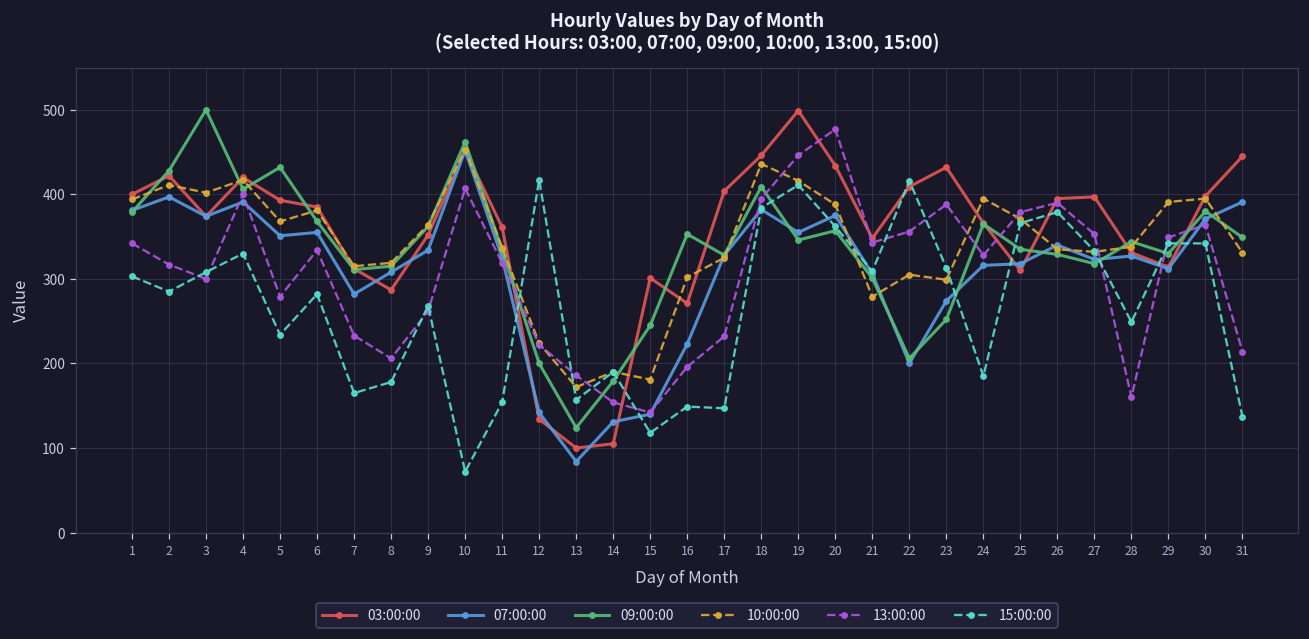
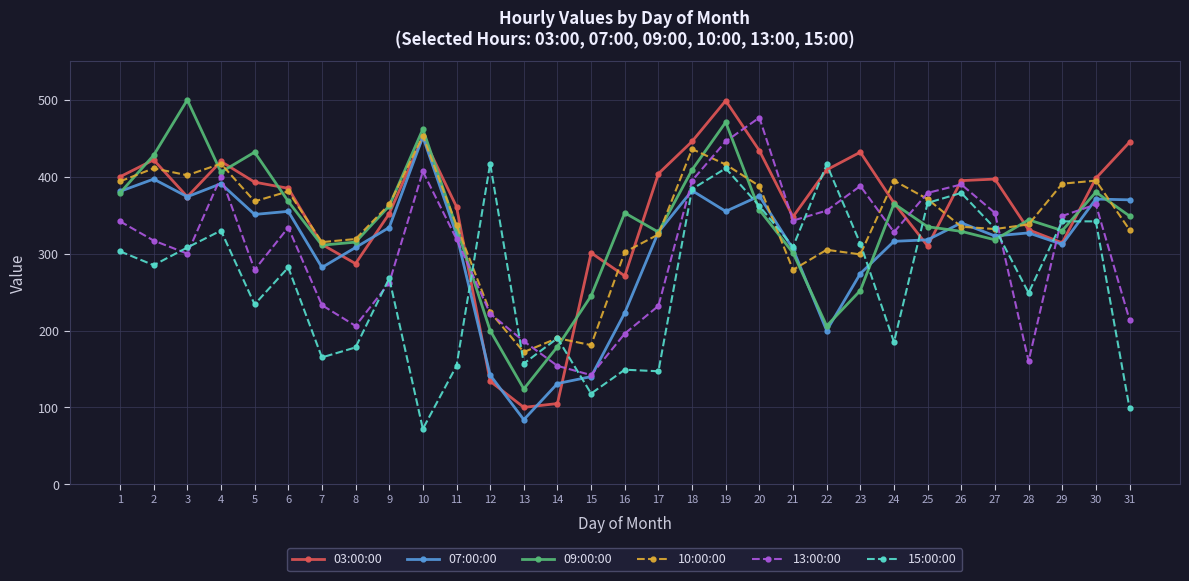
09:00:00, 19: 350 -> 470
07:00:00, 31: 390 -> 370
15:00:00, 31: 140 -> 100
